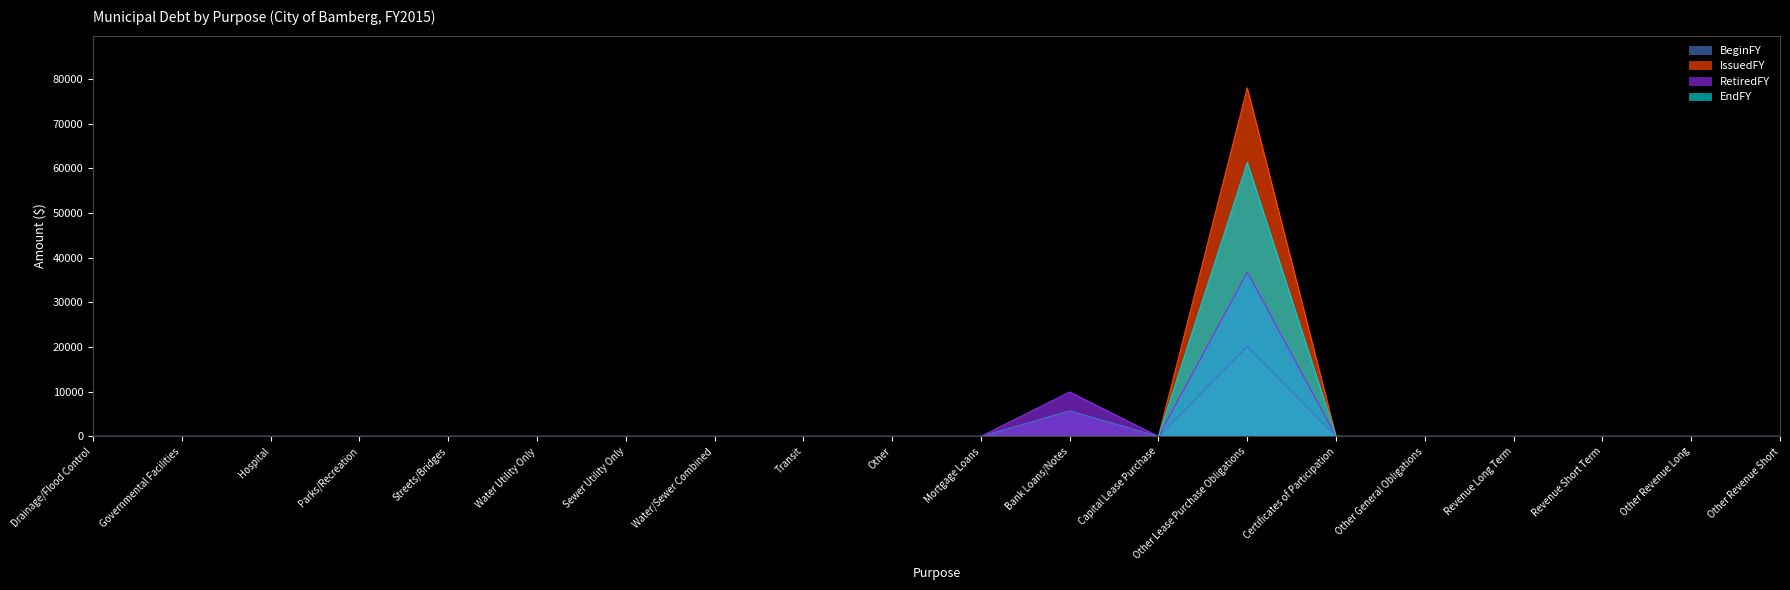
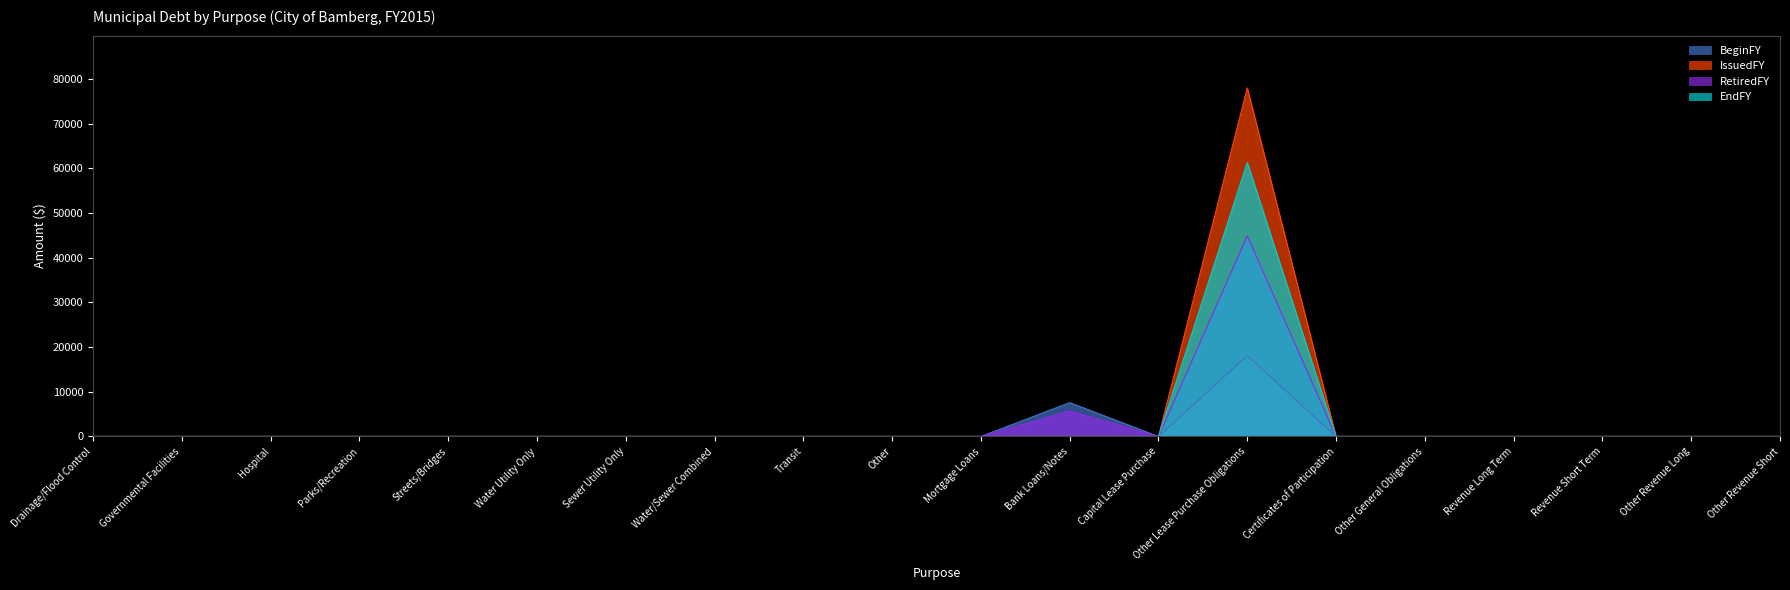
BeginFY, Bank Loans/Notes: 6000 -> 8000
RetiredFY, Bank Loans/Notes: 10000 -> 6000
BeginFY, Other Lease Purchase Obligations: 20000 -> 18000
RetiredFY, Other Lease Purchase Obligations: 37000 -> 45000
